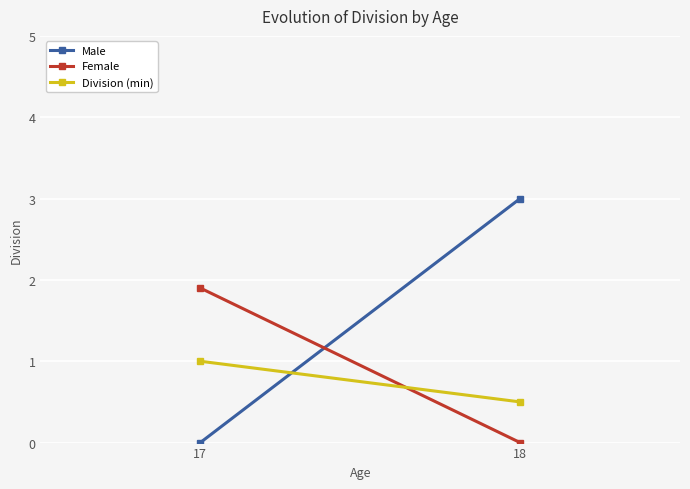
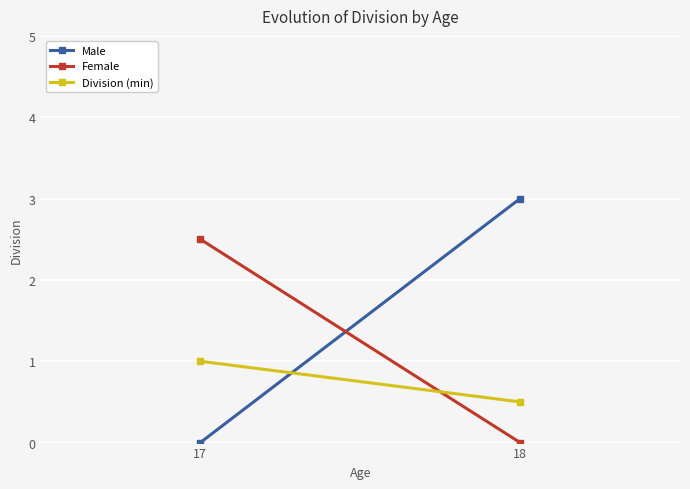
Female, 17: 1.9 -> 2.5
